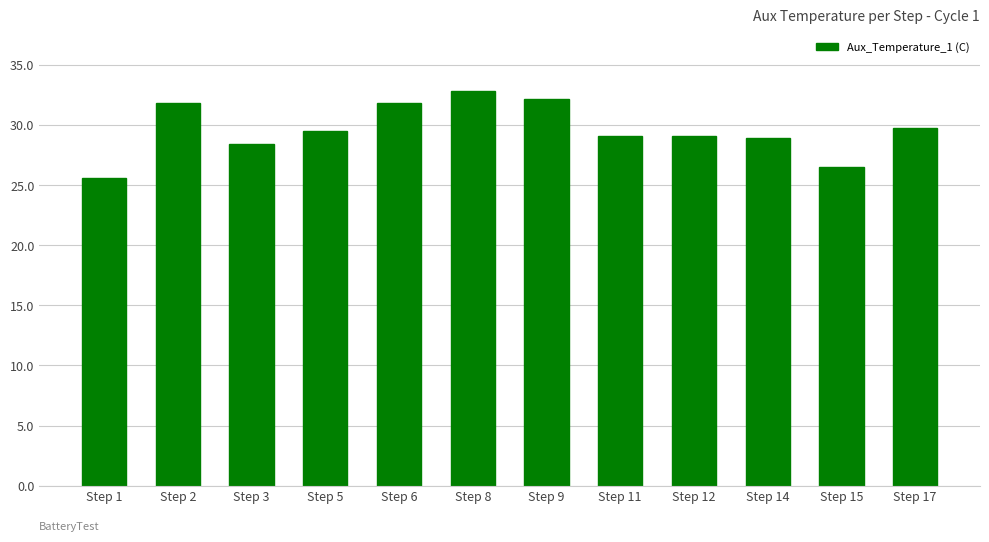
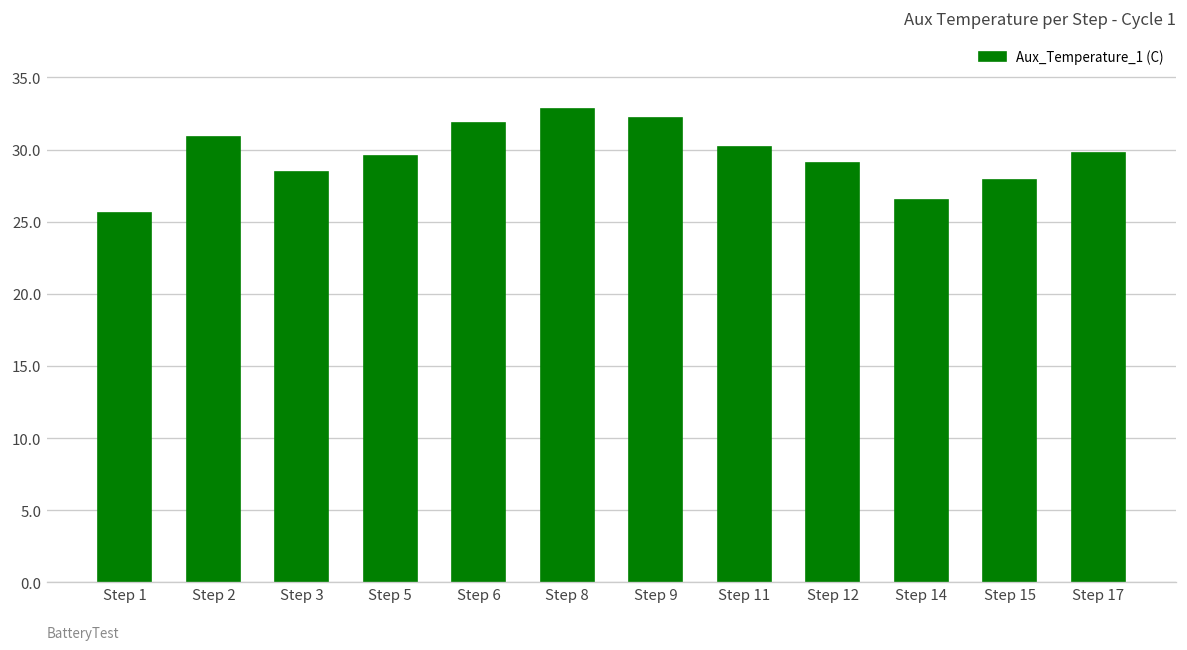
Step 2: 31.8 -> 30.8
Step 11: 29.1 -> 30.2
Step 14: 28.9 -> 26.5
Step 15: 26.5 -> 27.9
